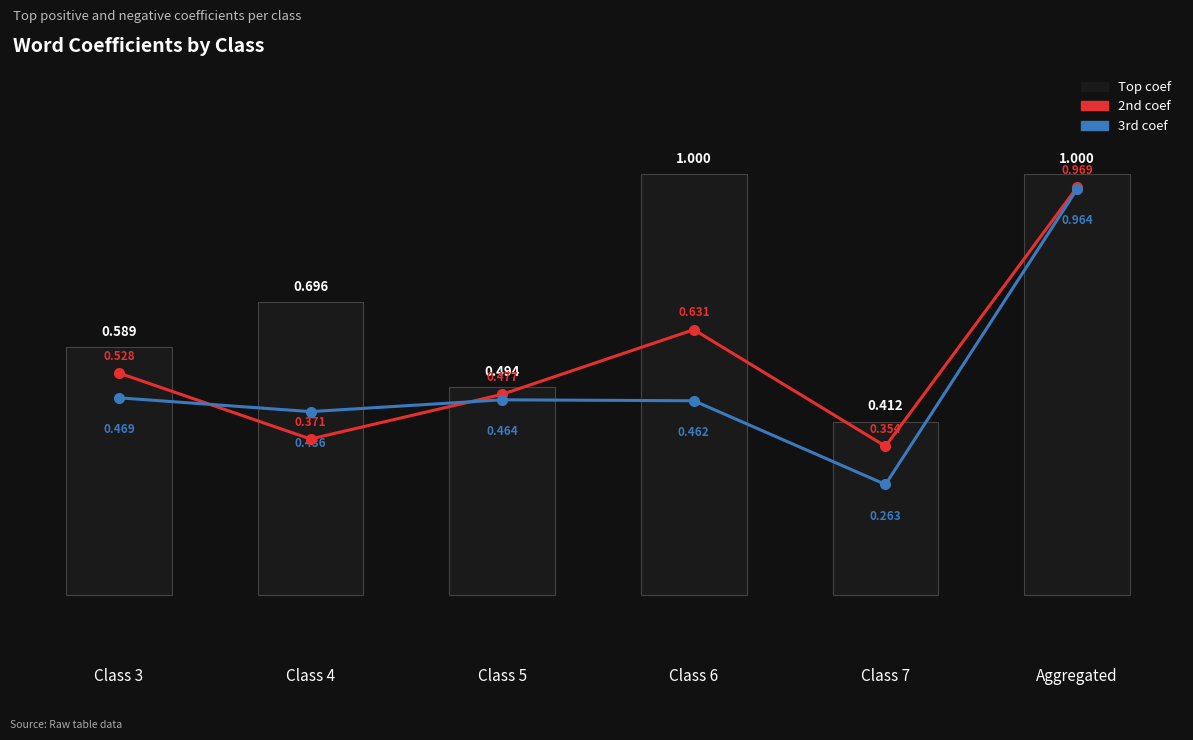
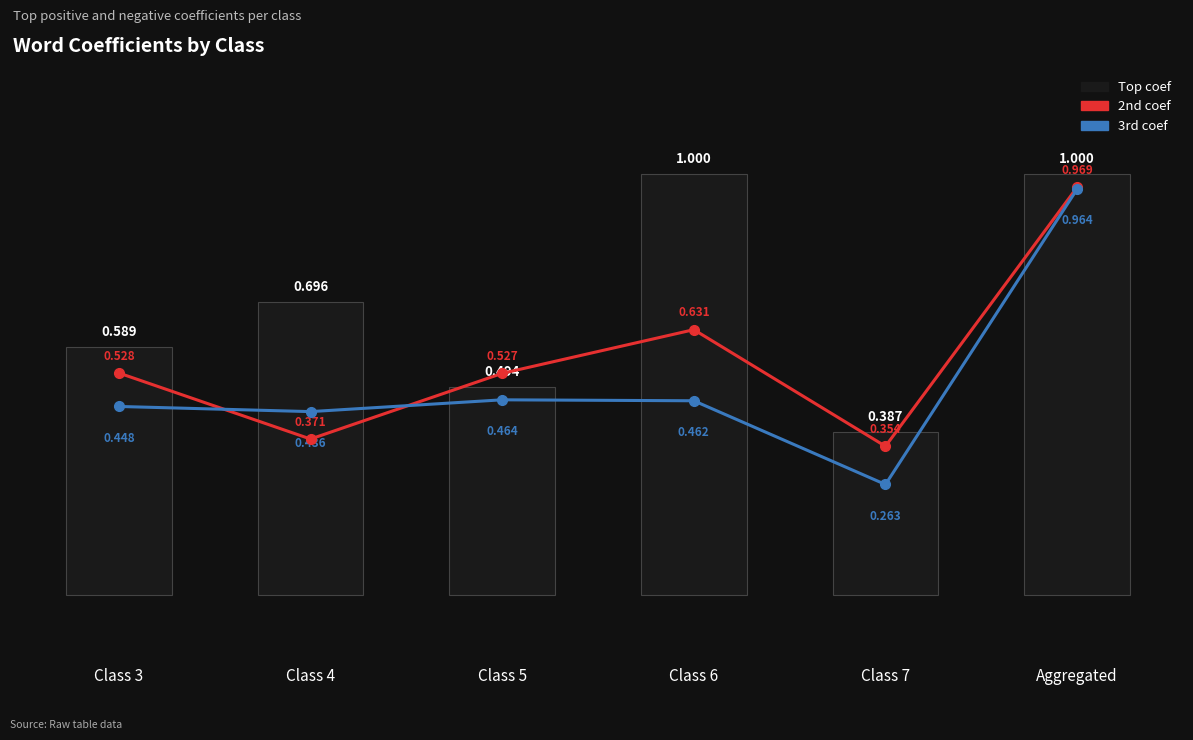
3rd coef, Class 3: 0.469 -> 0.448
2nd coef, Class 5: 0.477 -> 0.527
Top coef, Class 7: 0.412 -> 0.387
